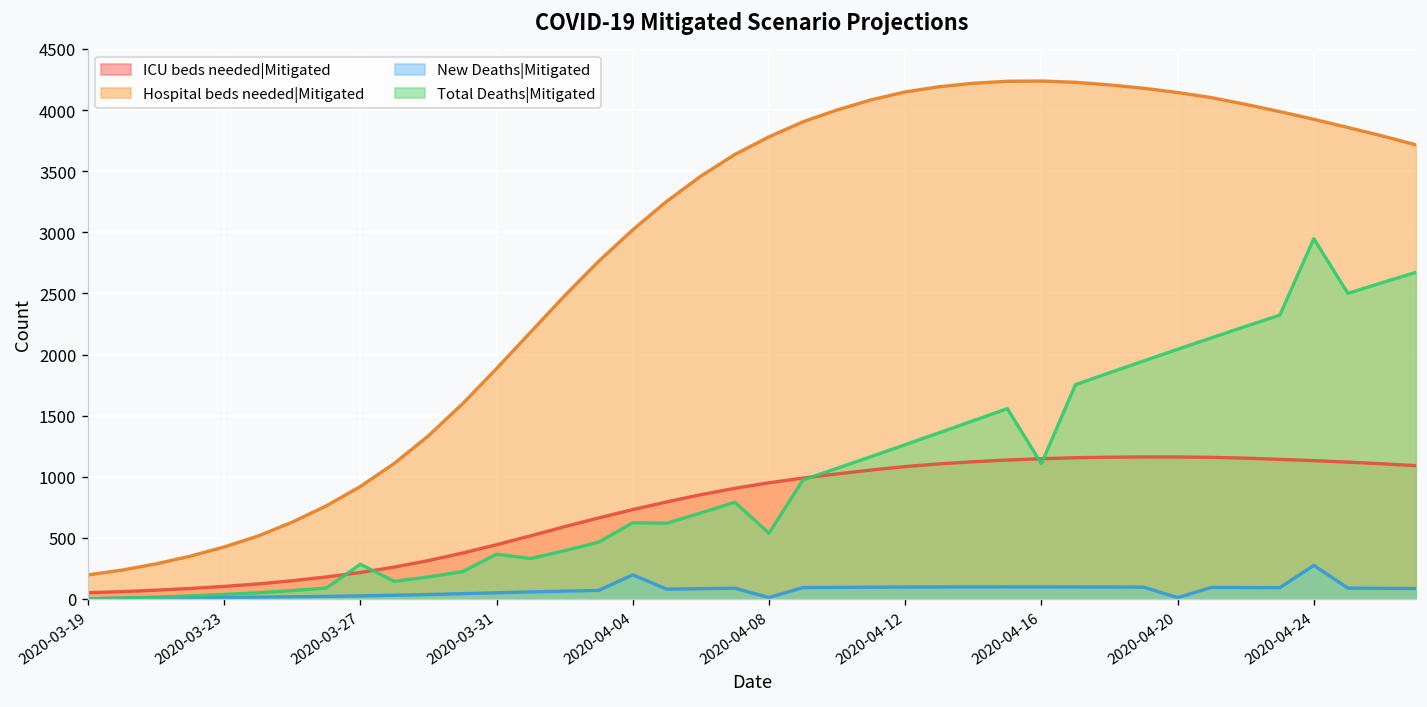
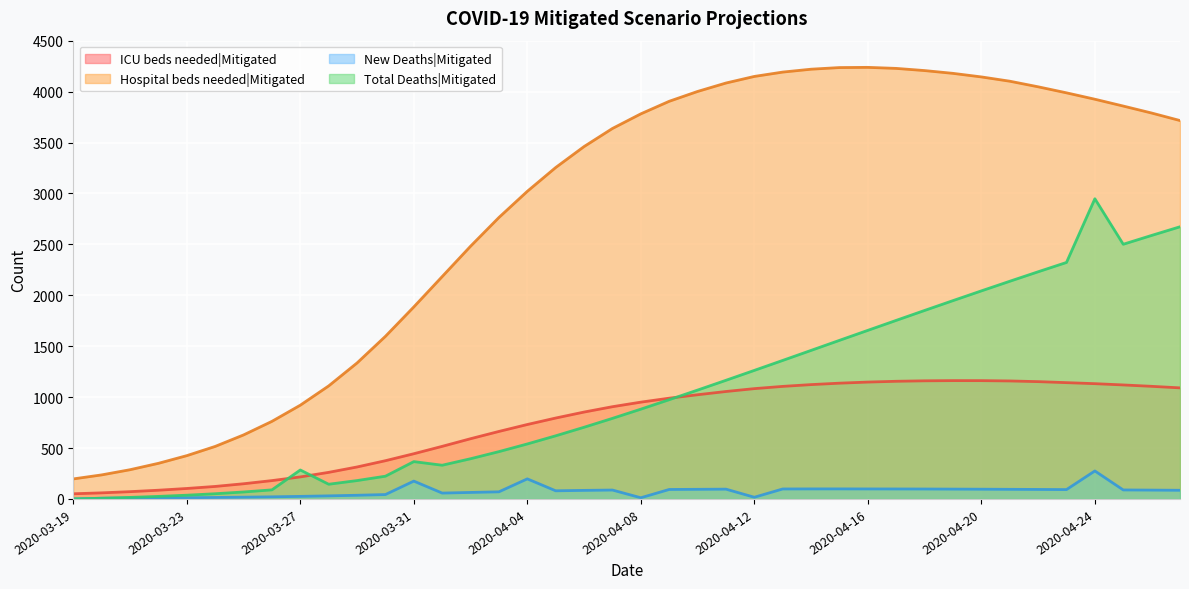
New Deaths|Mitigated, 2020-03-31: 50 -> 180
Total Deaths|Mitigated, 2020-04-04: 620 -> 540
Total Deaths|Mitigated, 2020-04-08: 540 -> 880
New Deaths|Mitigated, 2020-04-12: 100 -> 20
Total Deaths|Mitigated, 2020-04-16: 1110 -> 1660
New Deaths|Mitigated, 2020-04-20: 10 -> 100
